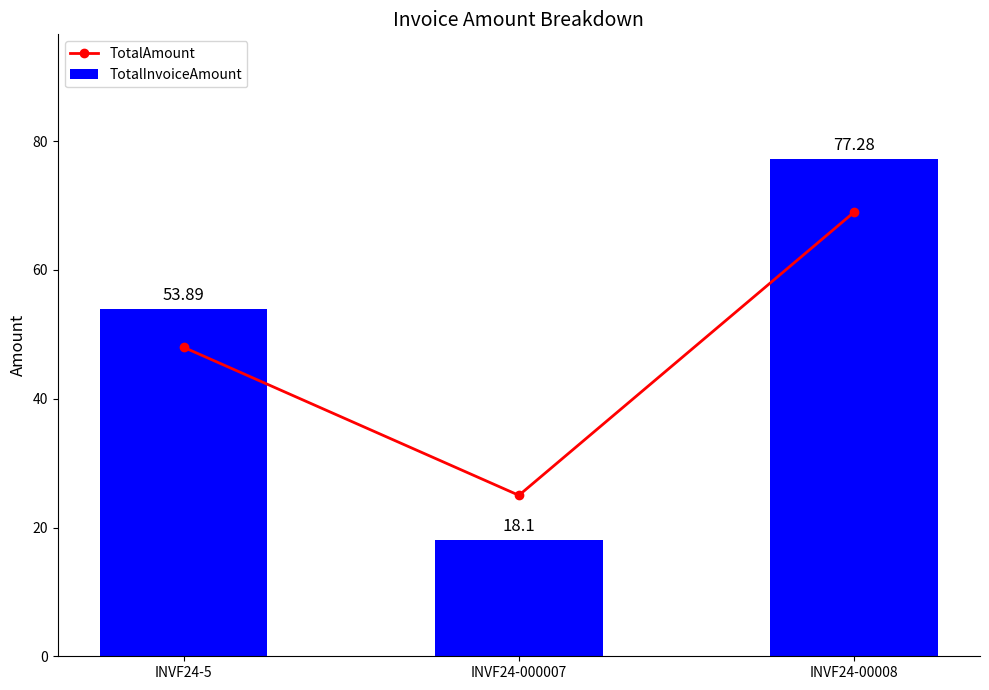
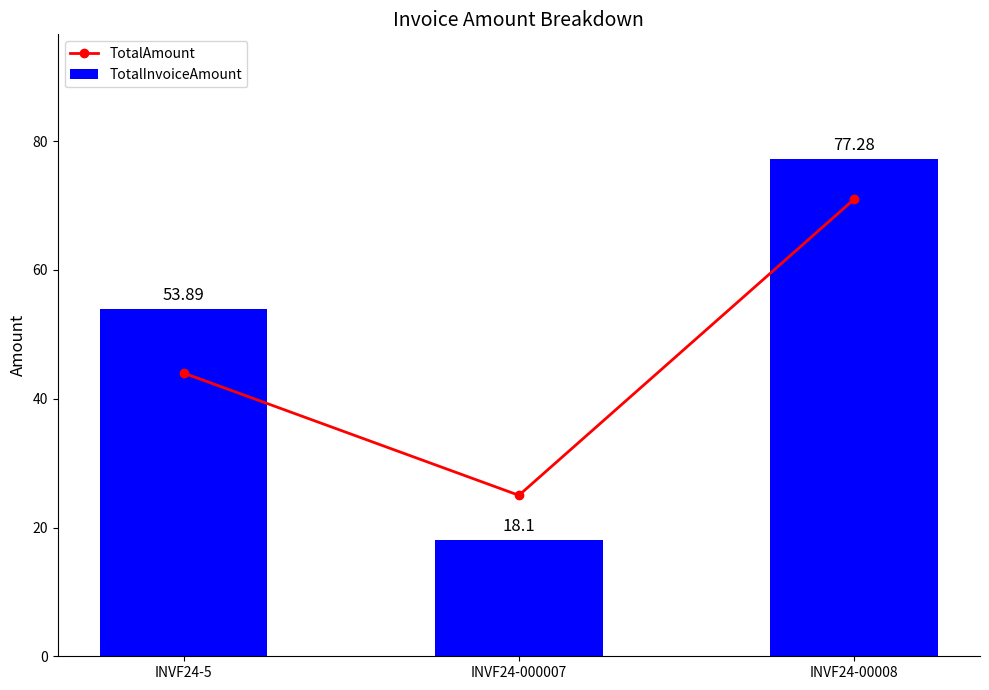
TotalAmount, INVF24-5: 48 -> 44
TotalAmount, INVF24-00008: 69 -> 71
